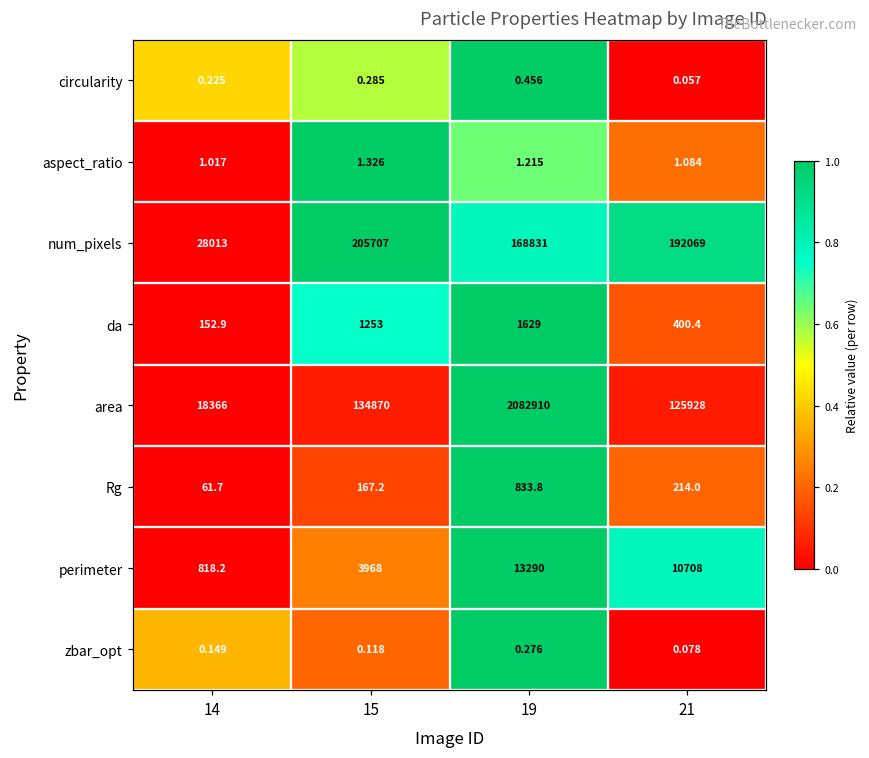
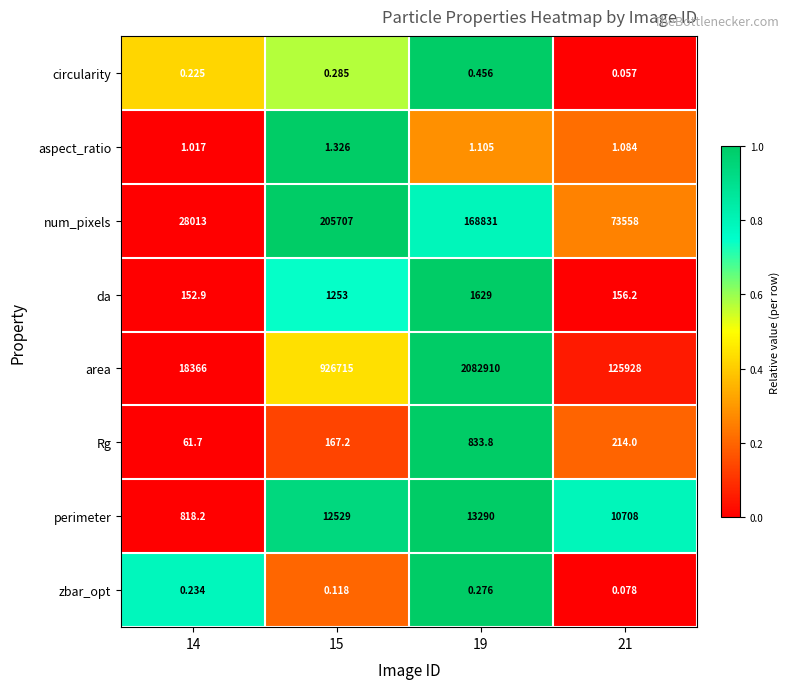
aspect_ratio, 19: 1.215 -> 1.105
num_pixels, 21: 192069 -> 73558
da, 21: 400.4 -> 156.2
area, 15: 134870 -> 926715
perimeter, 15: 3968 -> 12529
zbar_opt, 14: 0.149 -> 0.234
